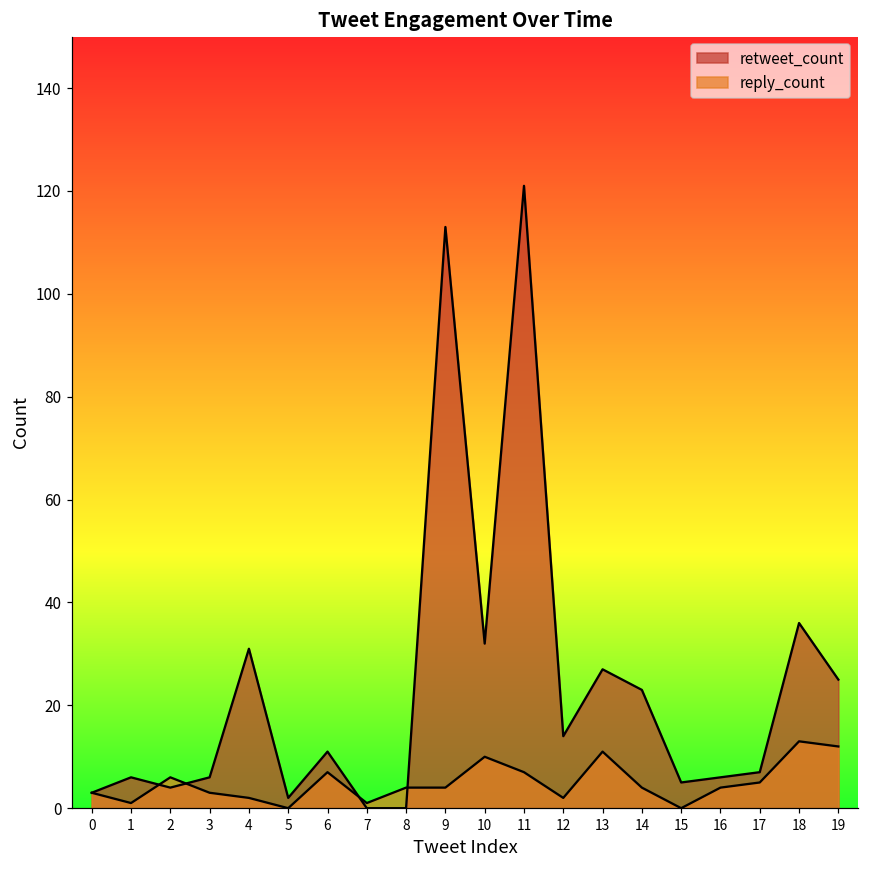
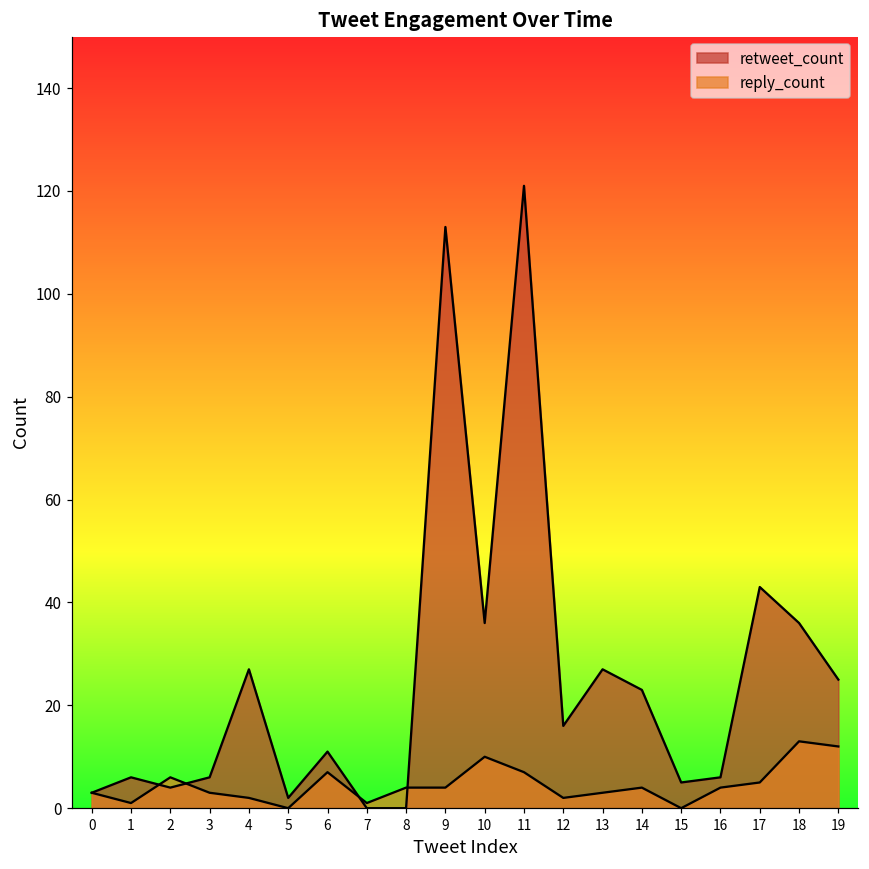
retweet_count, 4: 31 -> 27
retweet_count, 10: 32 -> 36
retweet_count, 12: 14 -> 16
reply_count, 13: 11 -> 3
retweet_count, 17: 7 -> 43
